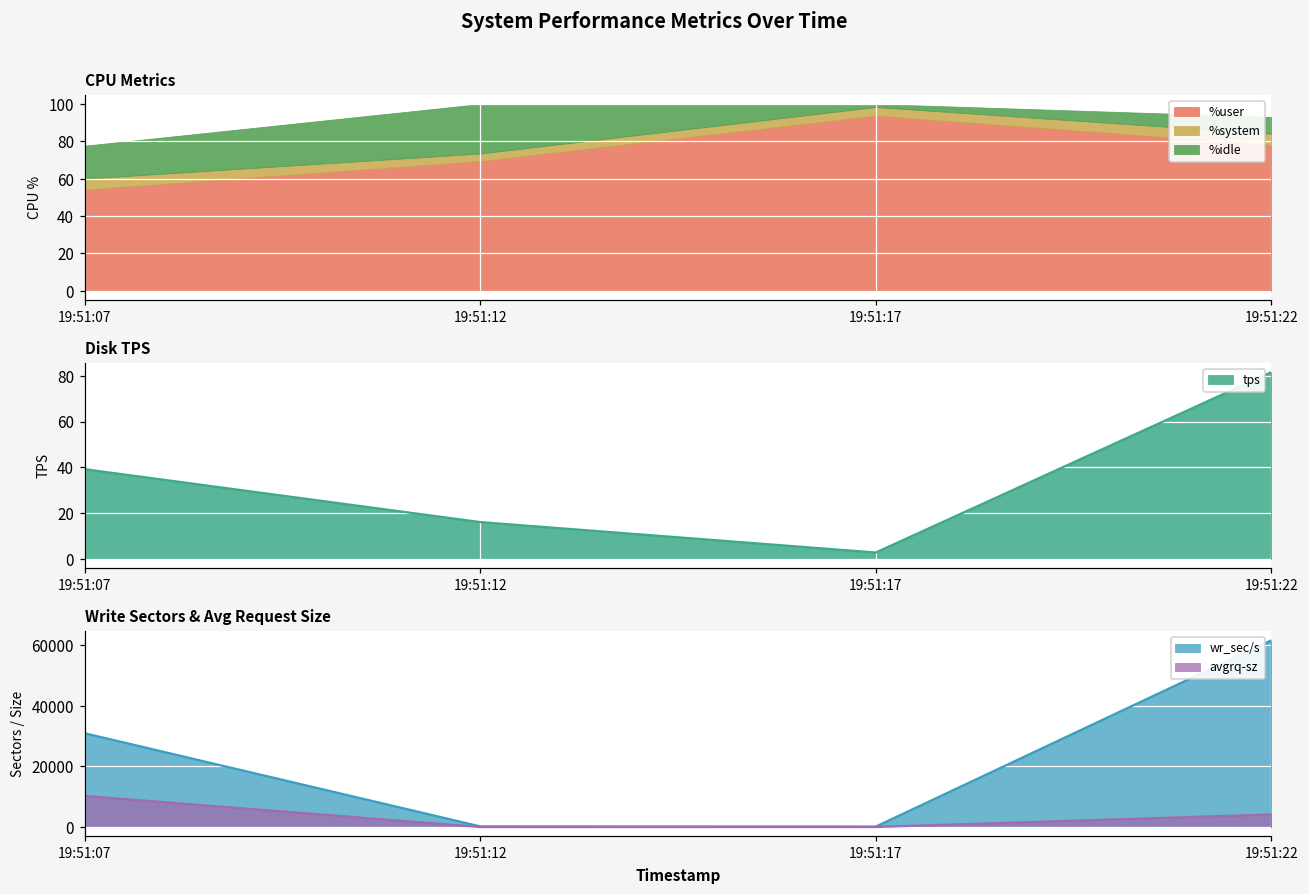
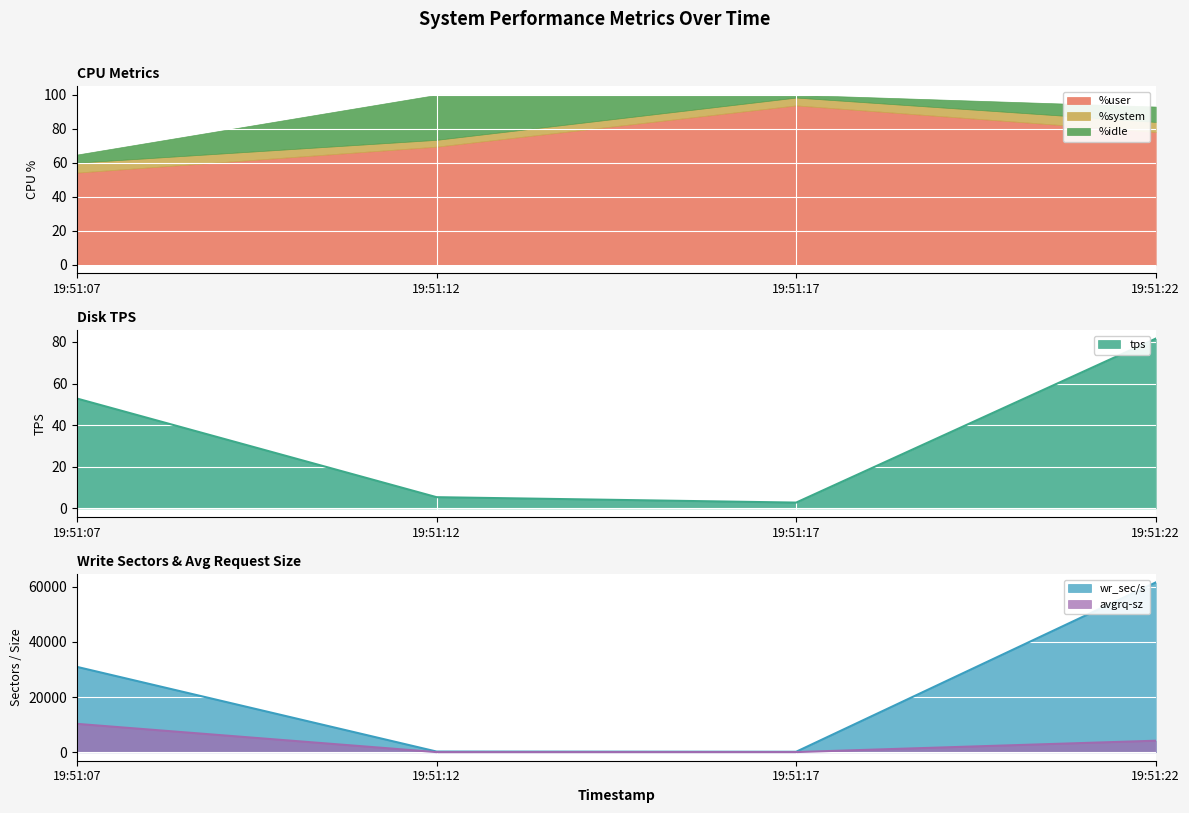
CPU Metrics, %idle, 19:51:07: 18 -> 5
Disk TPS, 19:51:07: 39 -> 53
Disk TPS, 19:51:12: 16 -> 5
